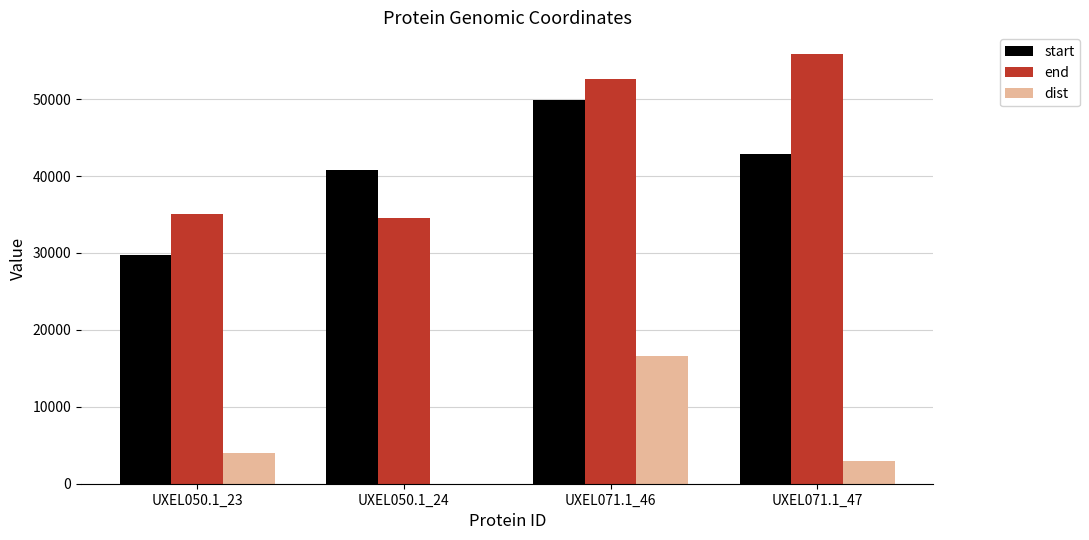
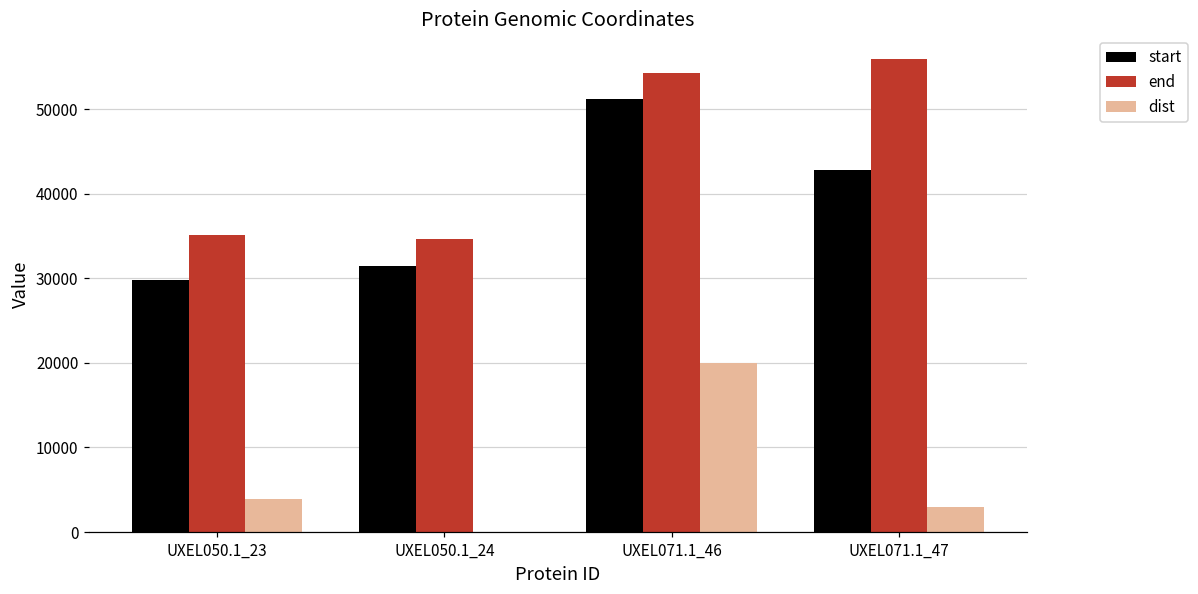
start, UXEL050.1_24: 41000 -> 31000
start, UXEL071.1_46: 50000 -> 51000
end, UXEL071.1_46: 53000 -> 54000
dist, UXEL071.1_46: 17000 -> 20000
